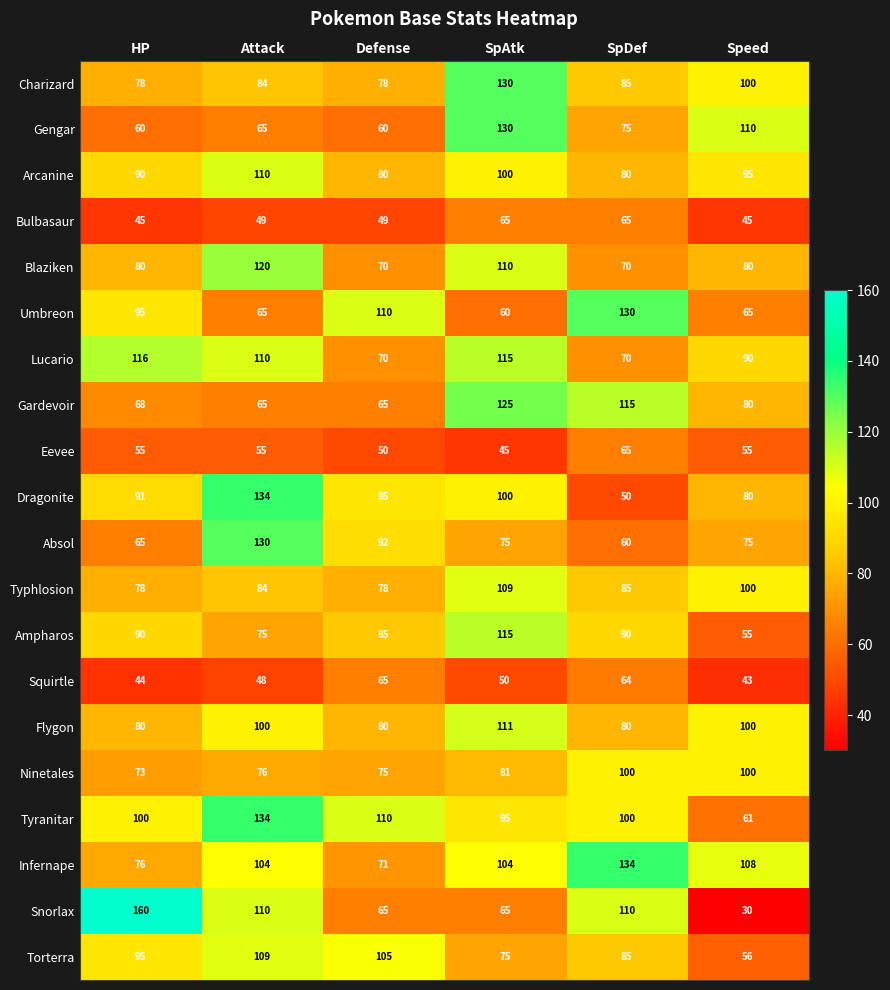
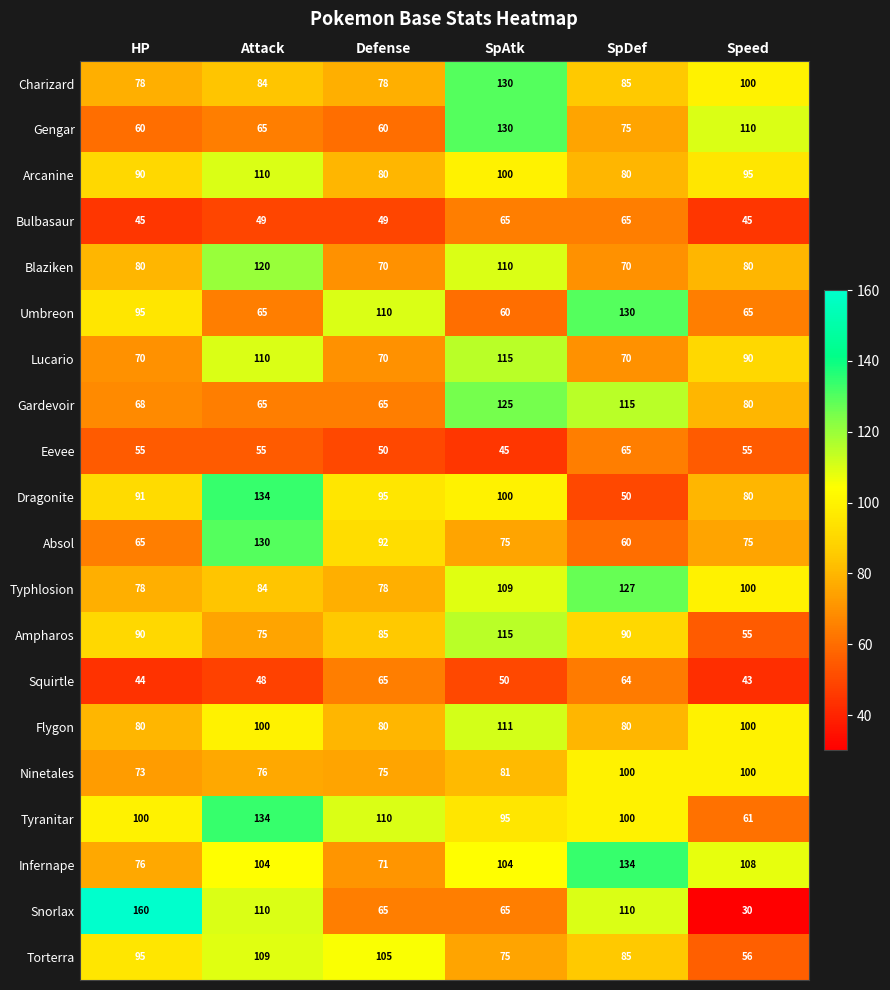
Lucario, HP: 116 -> 70
Typhlosion, SpDef: 85 -> 127
